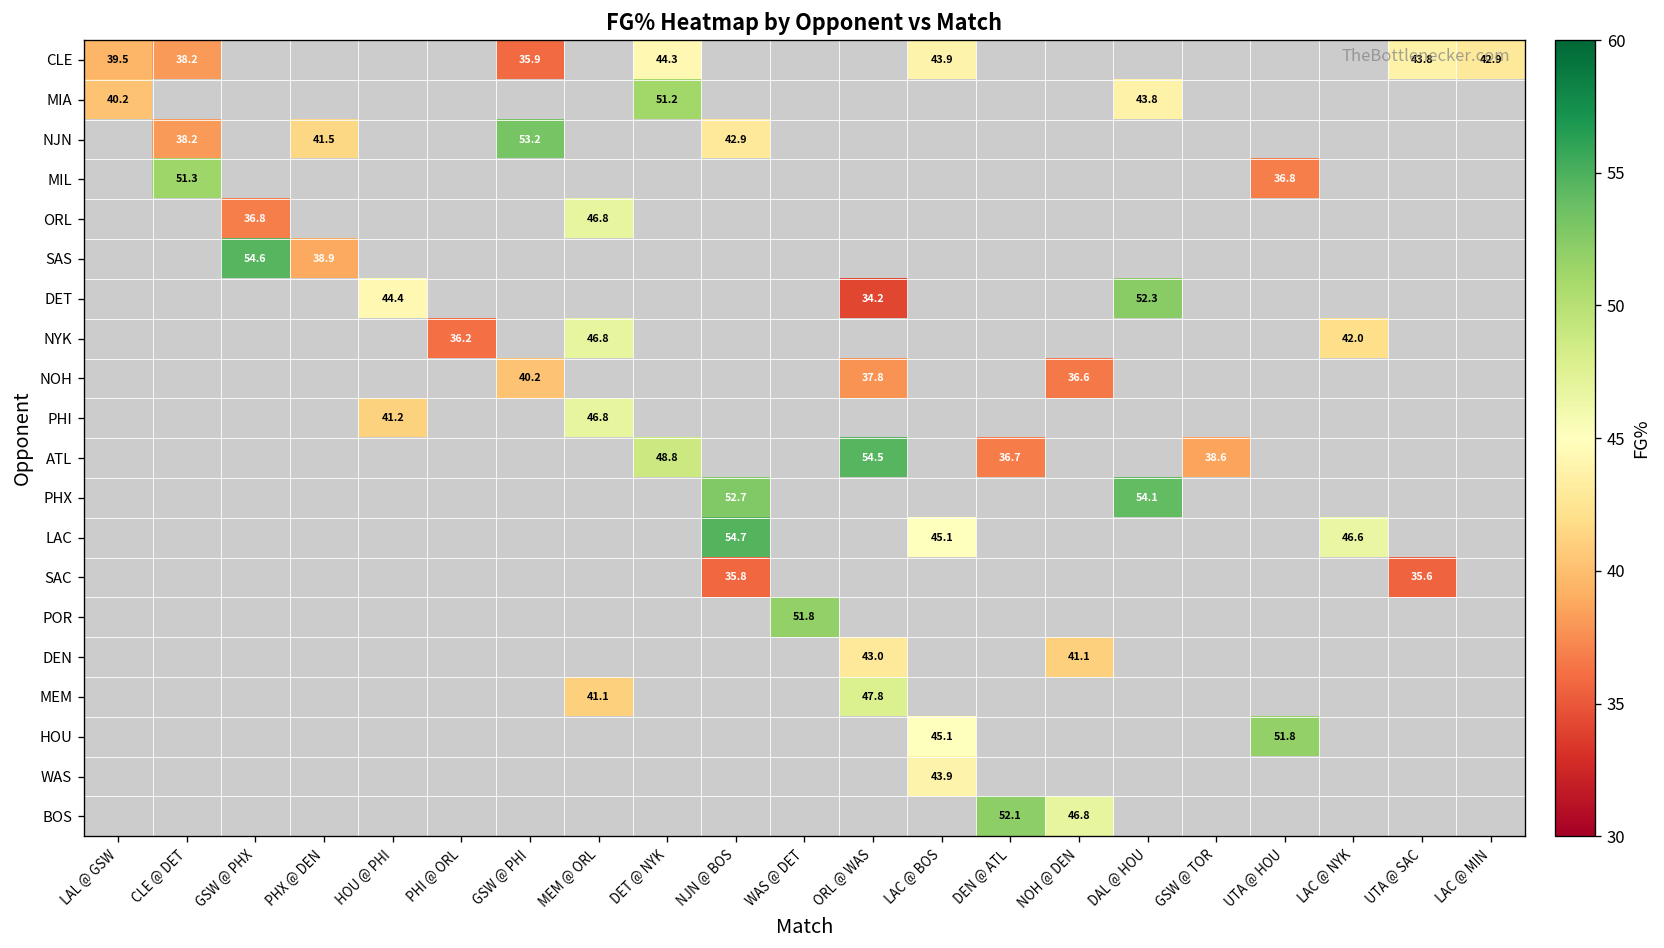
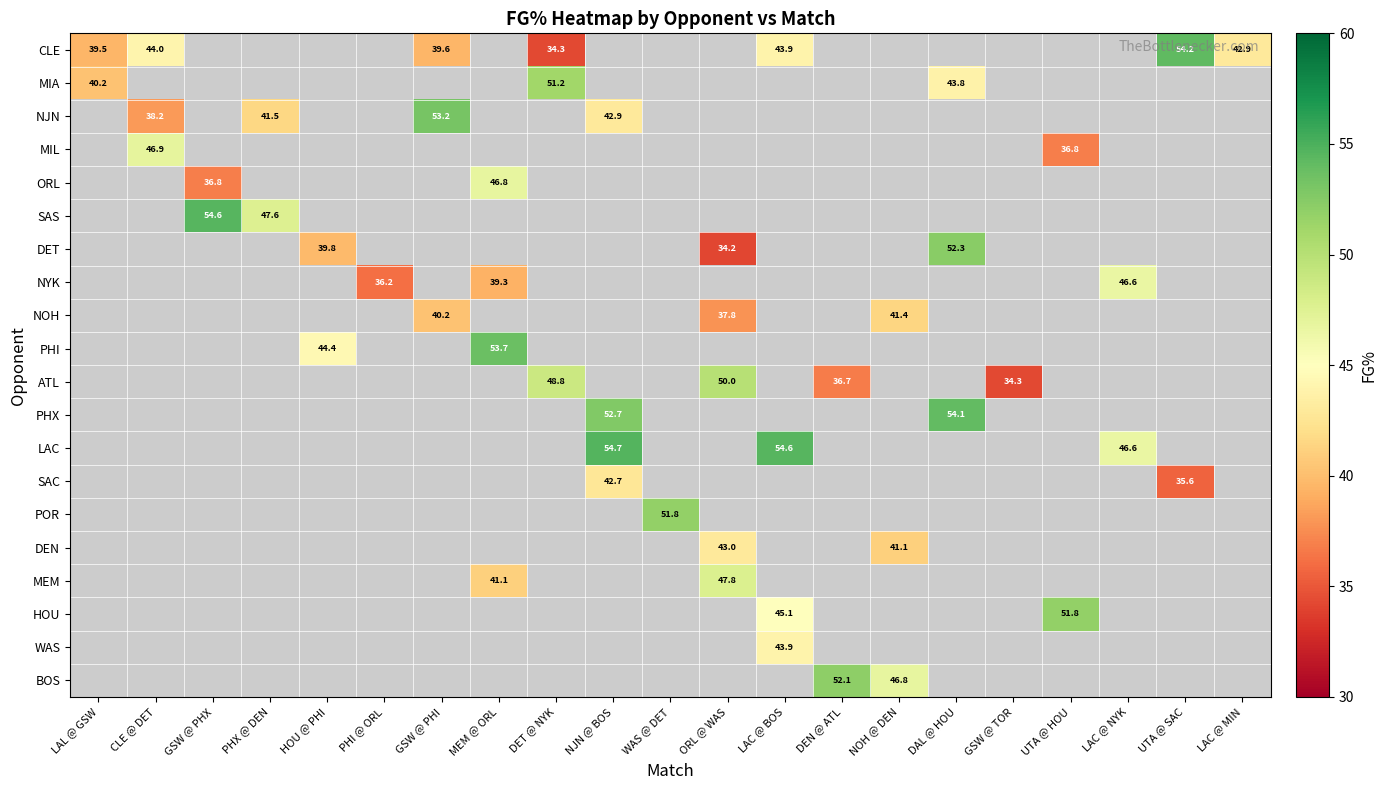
CLE, CLE @ DET: 38.2 -> 44.0
CLE, GSW @ PHI: 35.9 -> 39.6
CLE, DET @ NYK: 44.3 -> 34.3
CLE, UTA @ SAC: 43.8 -> 54.2
MIL, CLE @ DET: 51.3 -> 46.9
SAS, PHX @ DEN: 38.9 -> 47.6
DET, HOU @ PHI: 44.4 -> 39.8
NYK, MEM @ ORL: 46.8 -> 39.3
NYK, LAC @ NYK: 42.0 -> 46.6
NOH, NOH @ DEN: 36.6 -> 41.4
PHI, HOU @ PHI: 41.2 -> 44.4
PHI, MEM @ ORL: 46.8 -> 53.7
ATL, ORL @ WAS: 54.5 -> 50.0
ATL, GSW @ TOR: 38.6 -> 34.3
LAC, LAC @ BOS: 45.1 -> 54.6
SAC, NJN @ BOS: 35.8 -> 42.7
